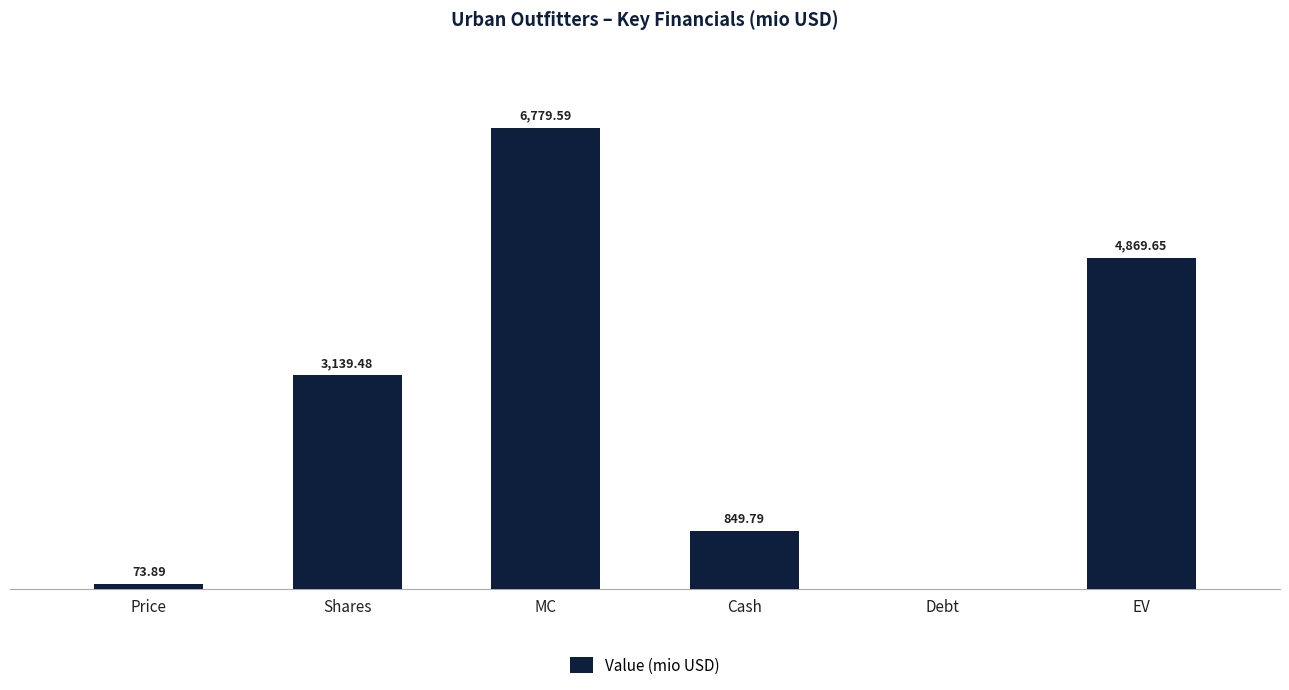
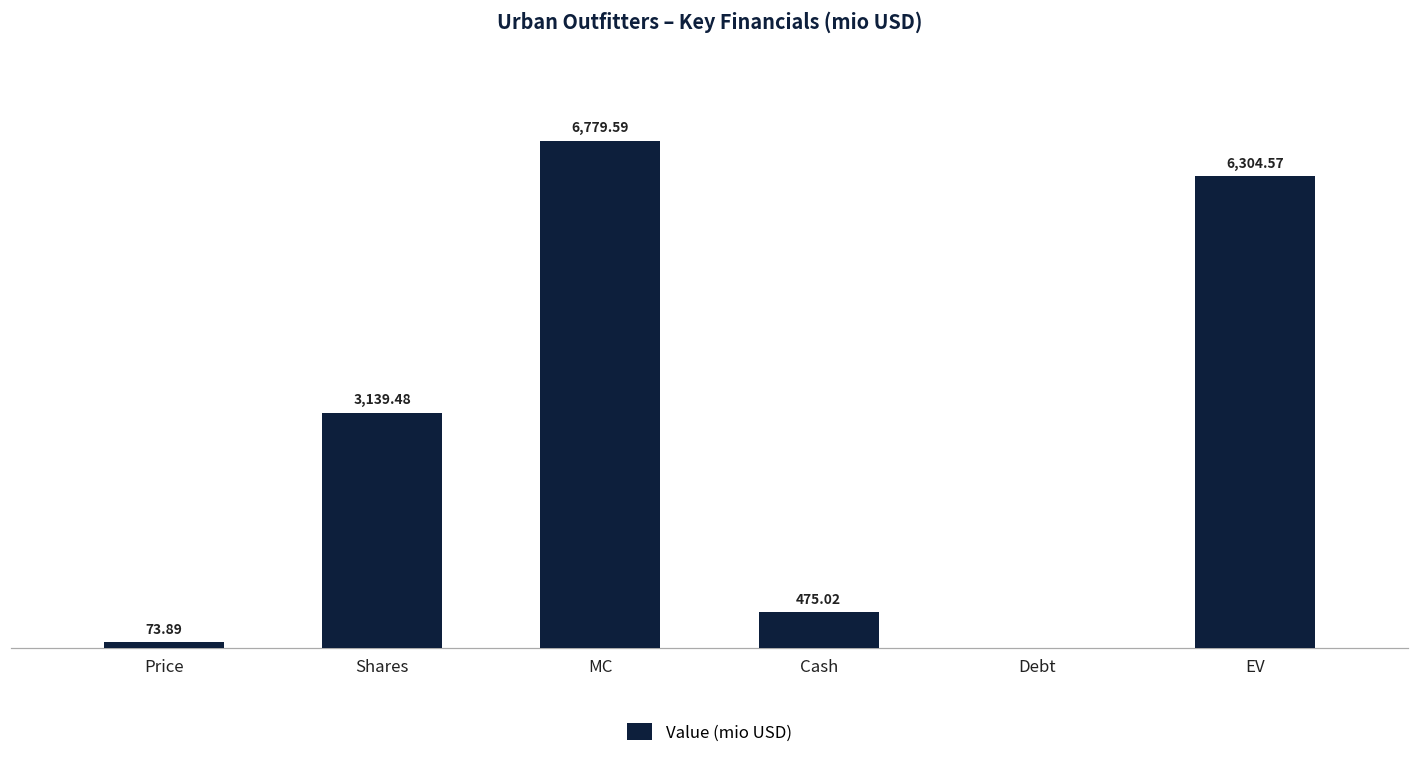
Cash: 849.79 -> 475.02
EV: 4,869.65 -> 6,304.57
